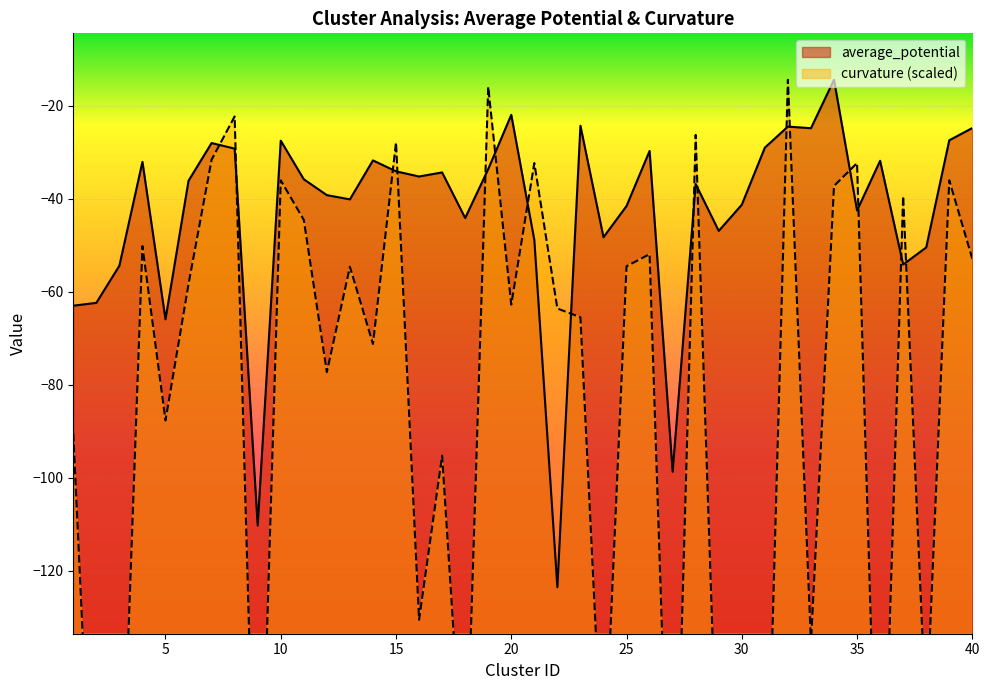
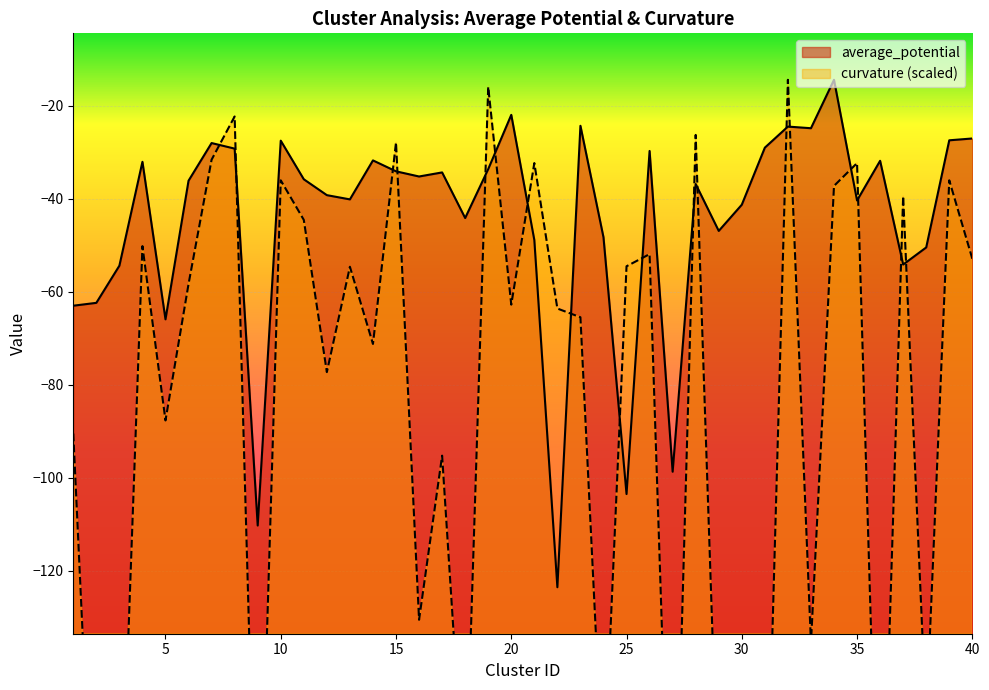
average_potential, 25: -42 -> -104
average_potential, 35: -42 -> -40
average_potential, 40: -25 -> -27
